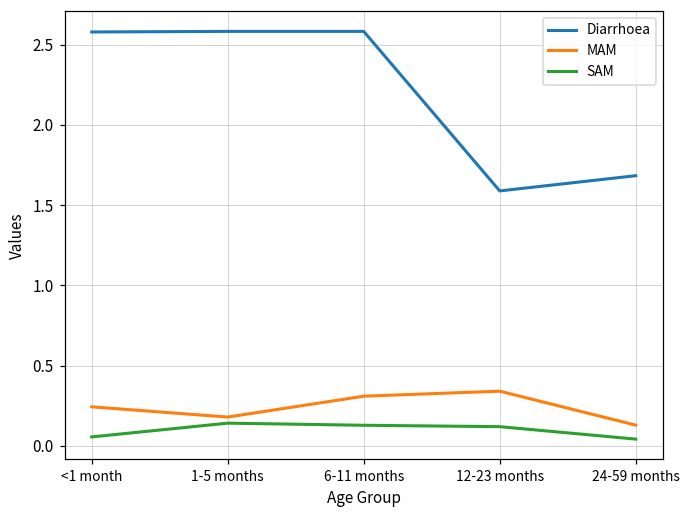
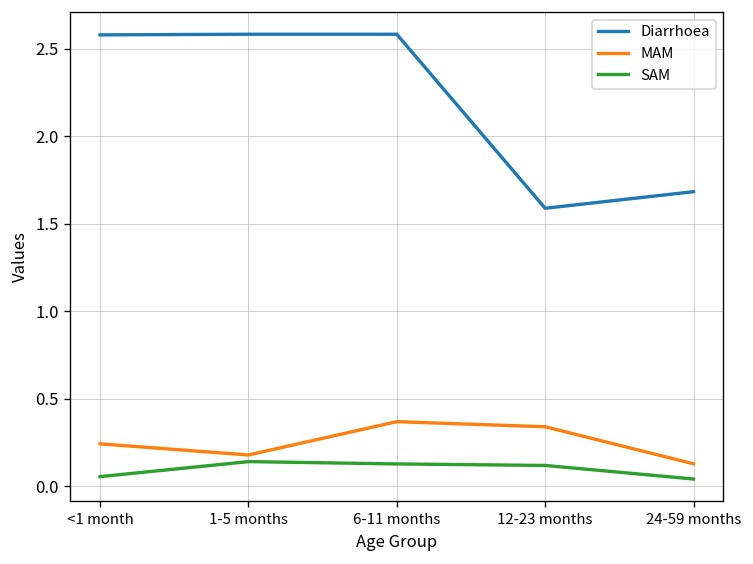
MAM, 6-11 months: 0.31 -> 0.37
